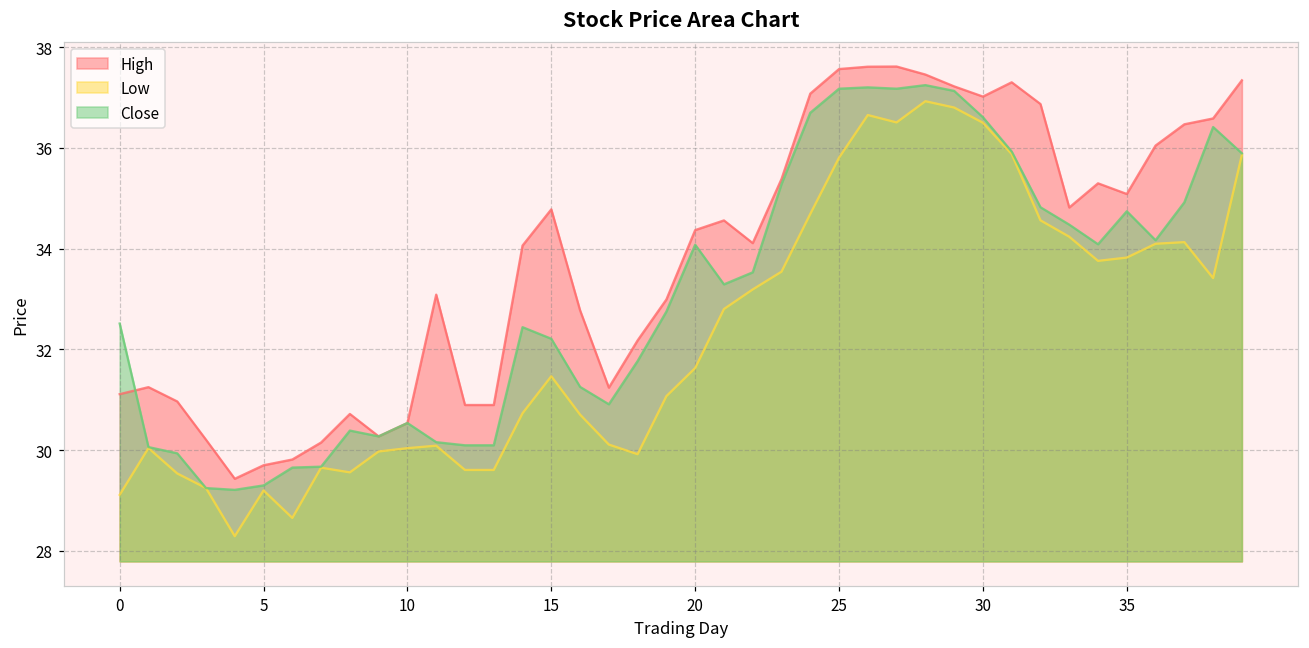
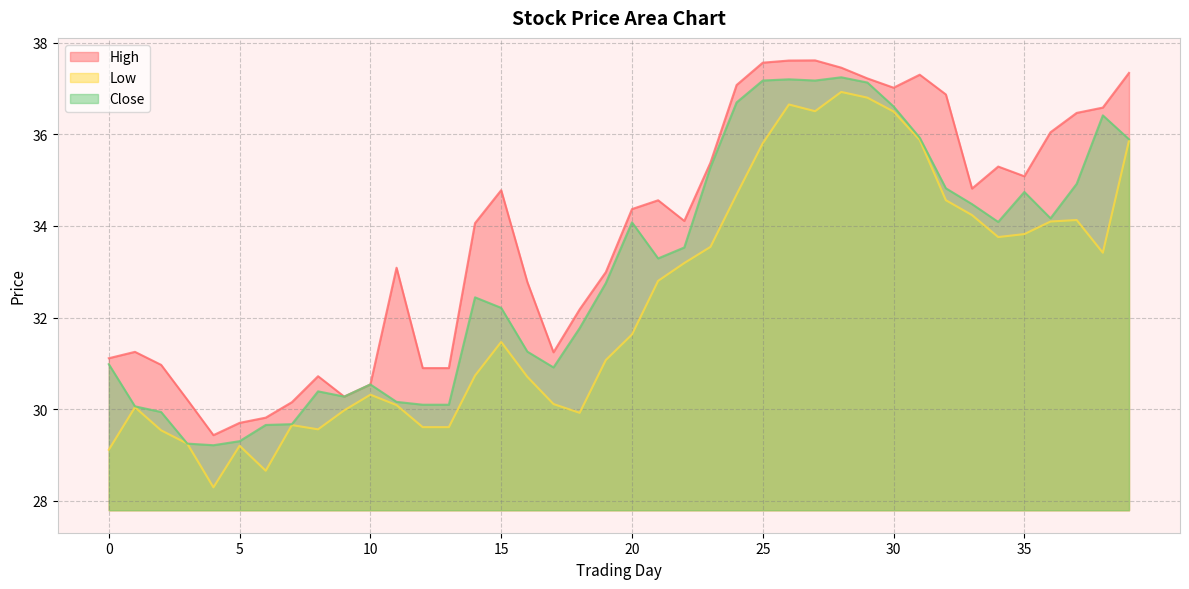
Close, 0: 32.5 -> 31.0
Low, 10: 30.0 -> 30.3
